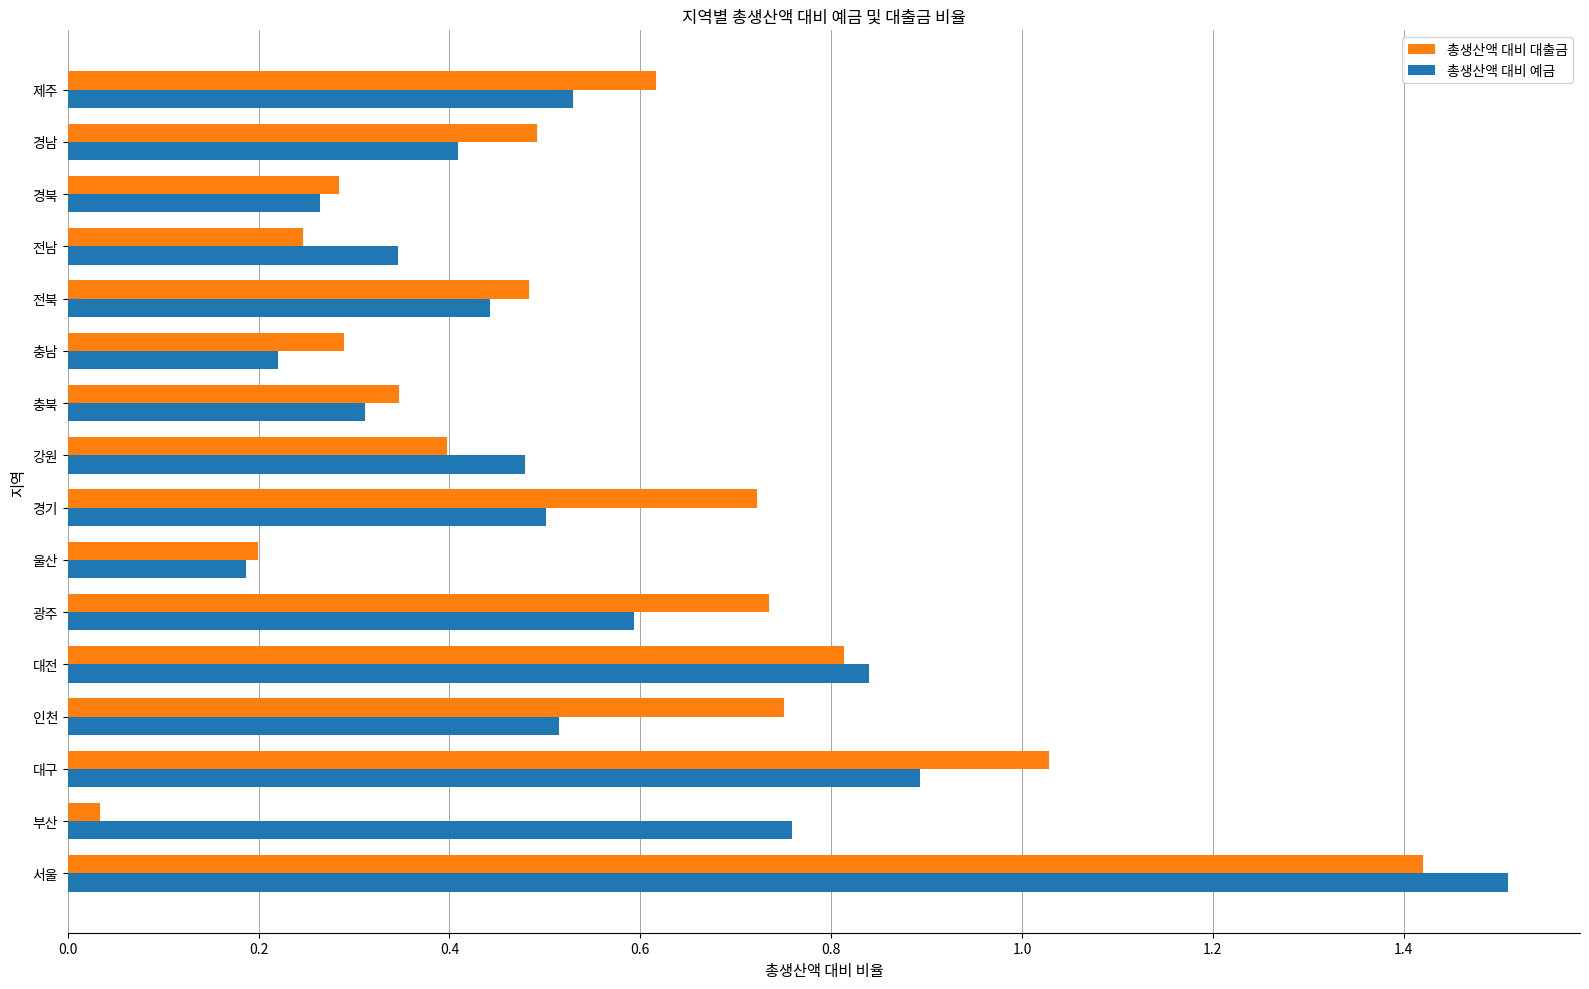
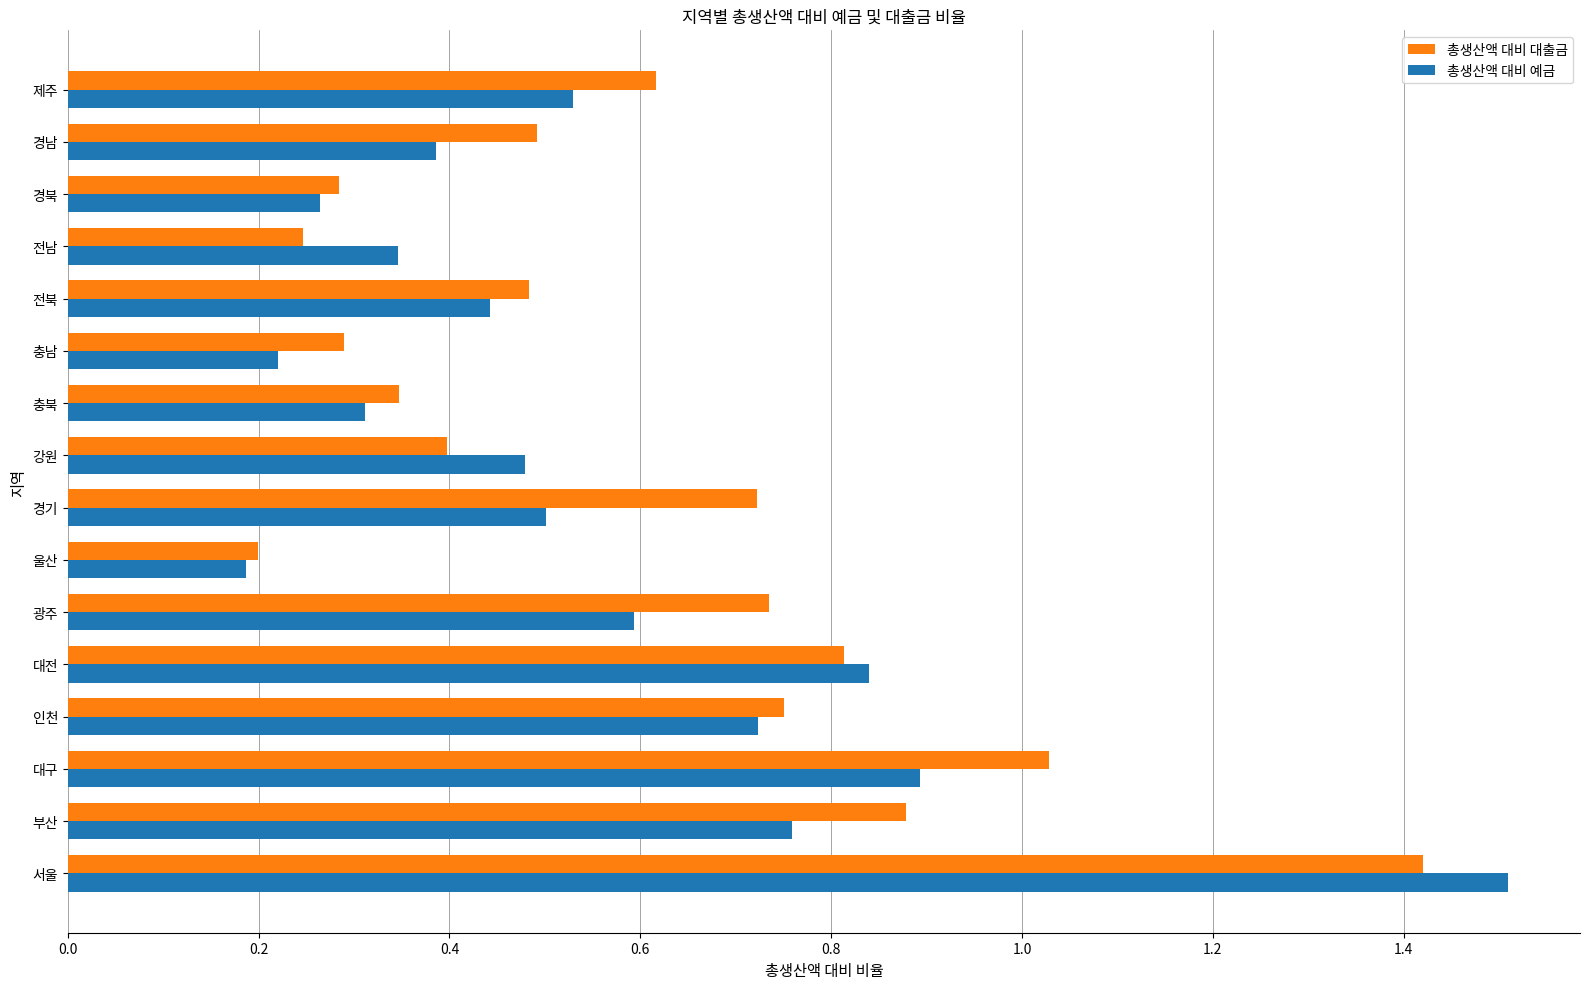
총생산액 대비 예금, 경남: 0.41 -> 0.39
총생산액 대비 예금, 인천: 0.51 -> 0.72
총생산액 대비 대출금, 부산: 0.03 -> 0.88
